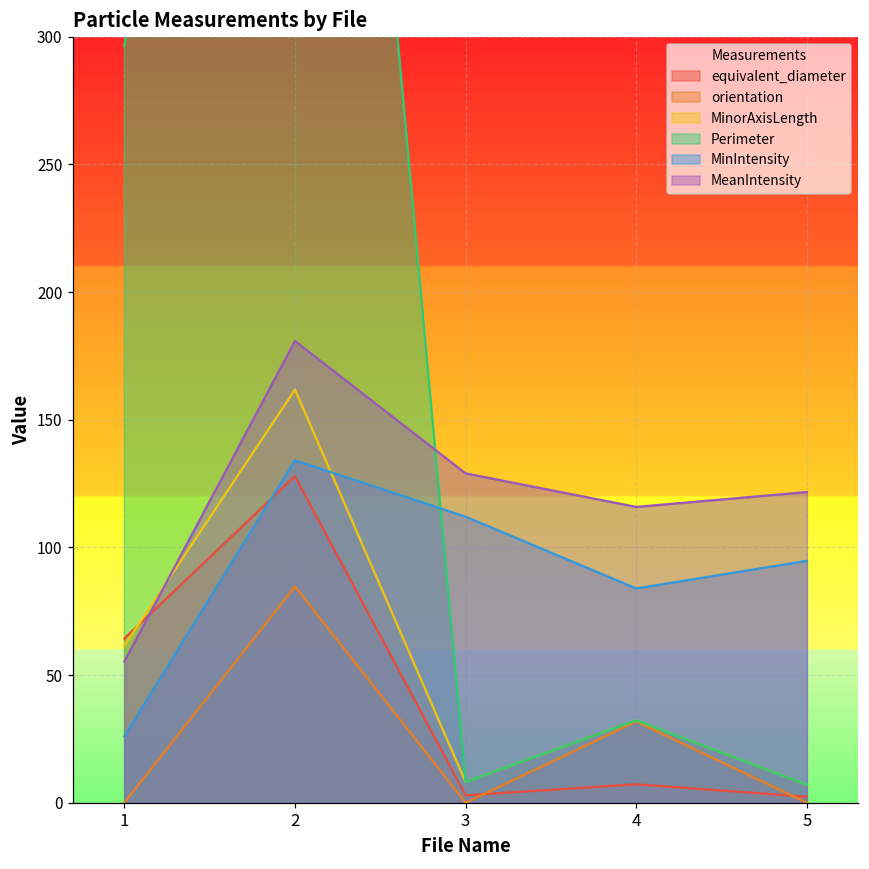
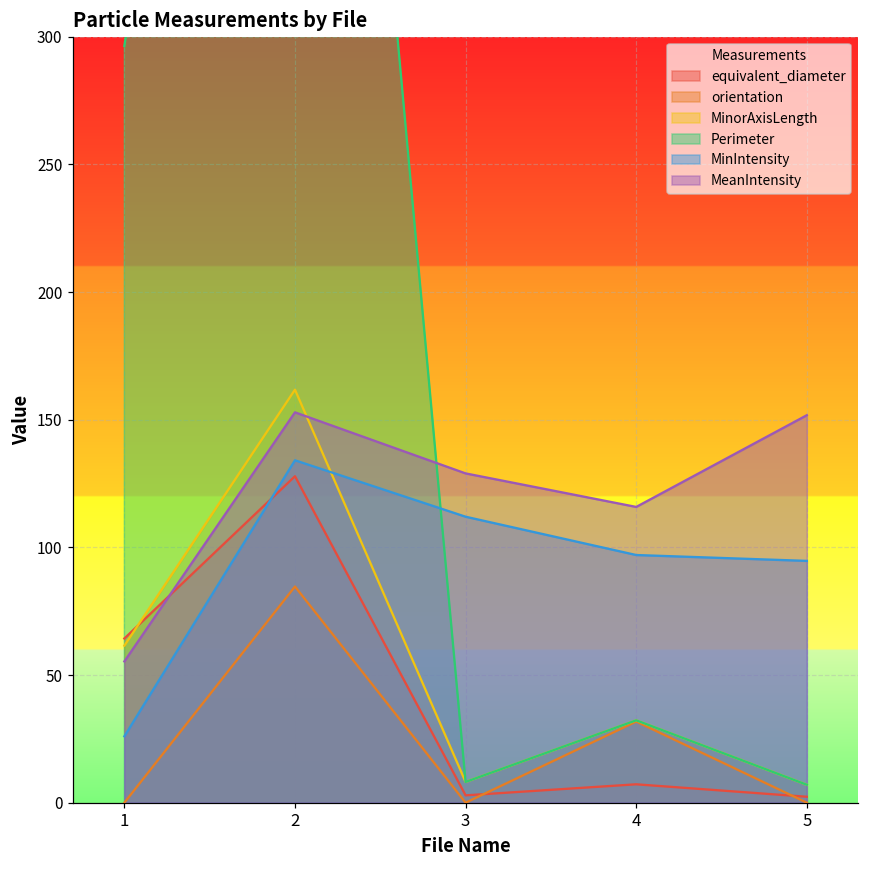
MeanIntensity, 2: 181 -> 153
MinIntensity, 4: 84 -> 97
MeanIntensity, 5: 122 -> 152
